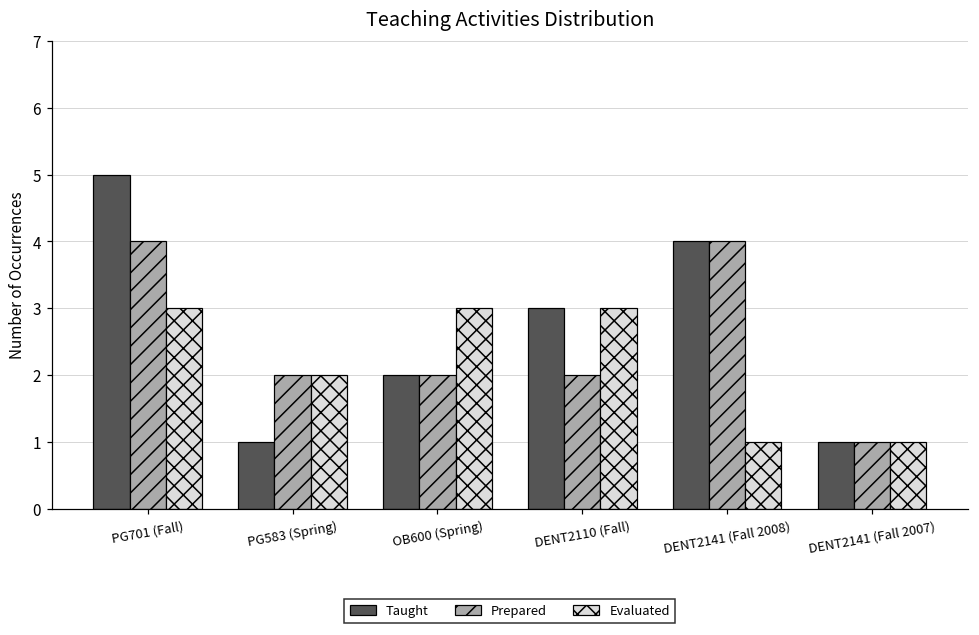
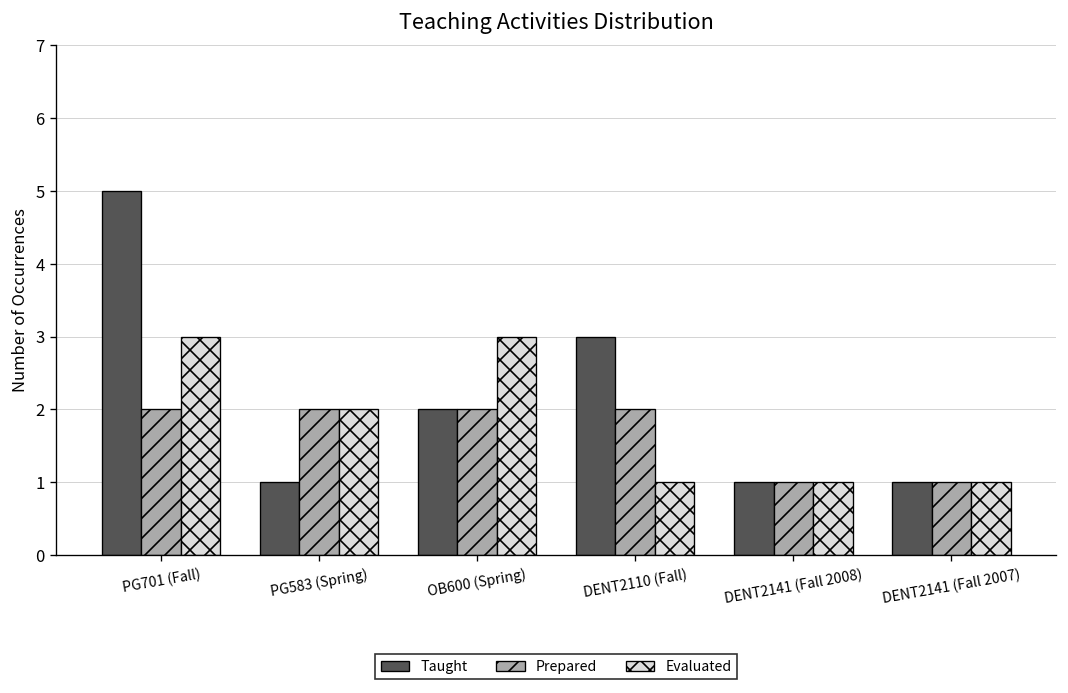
Prepared, PG701 (Fall): 4 -> 2
Evaluated, DENT2110 (Fall): 3 -> 1
Taught, DENT2141 (Fall 2008): 4 -> 1
Prepared, DENT2141 (Fall 2008): 4 -> 1
